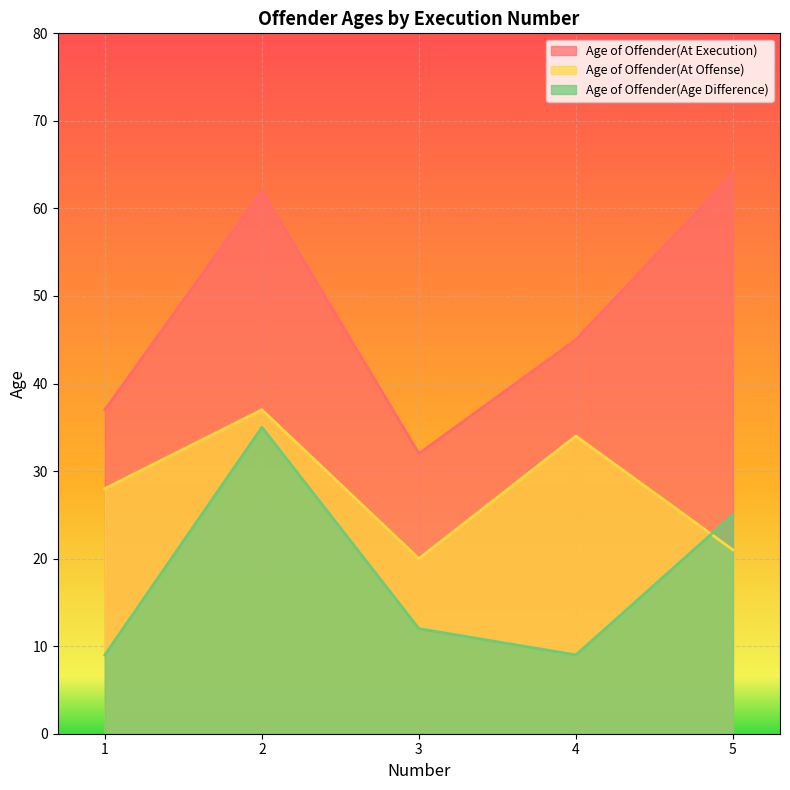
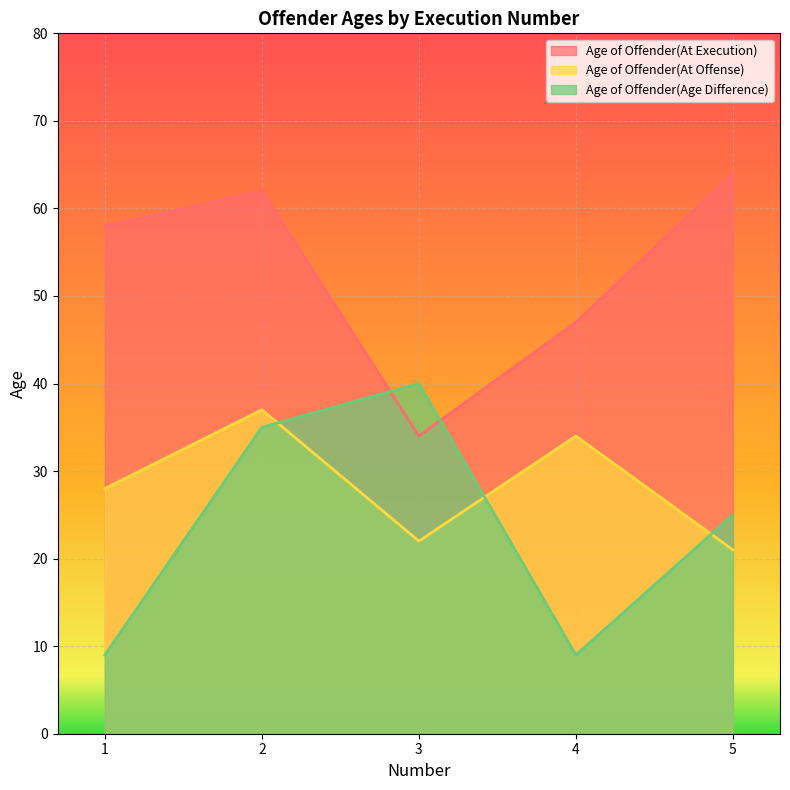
Age of Offender(At Execution), 1: 37 -> 58
Age of Offender(At Execution), 3: 32 -> 34
Age of Offender(At Offense), 3: 20 -> 22
Age of Offender(Age Difference), 3: 12 -> 40
Age of Offender(At Execution), 4: 45 -> 47
